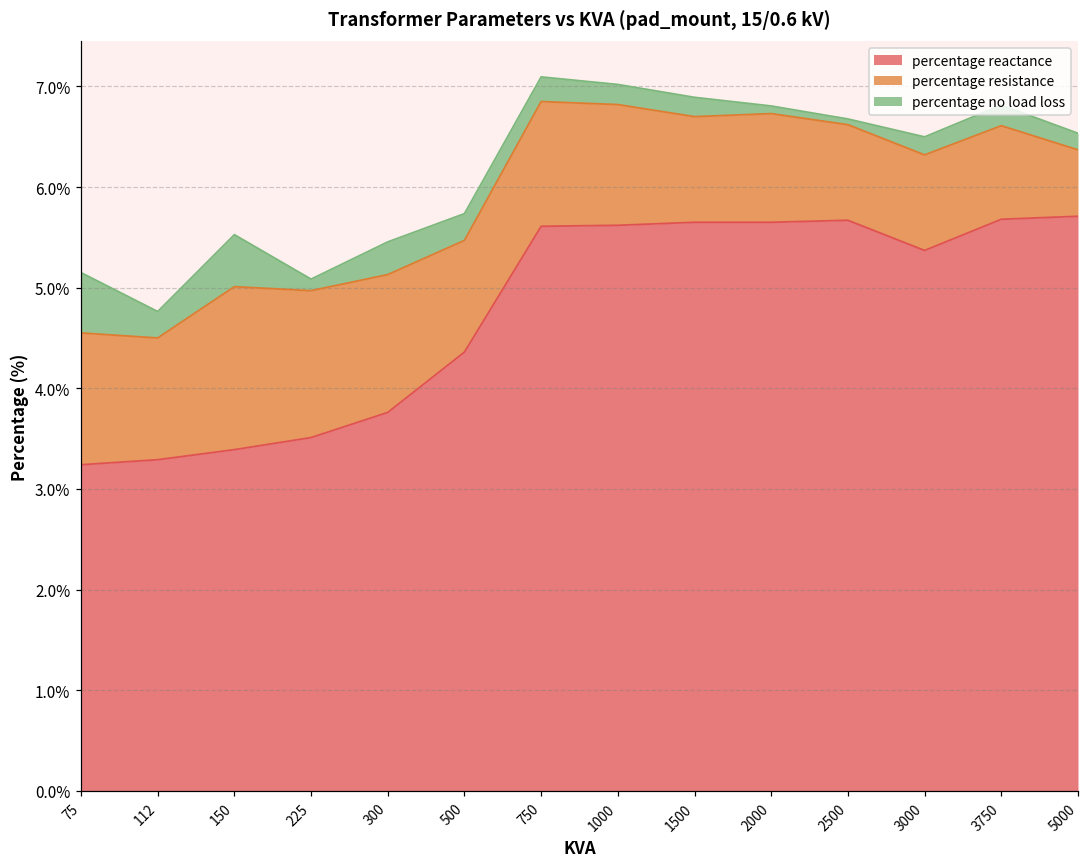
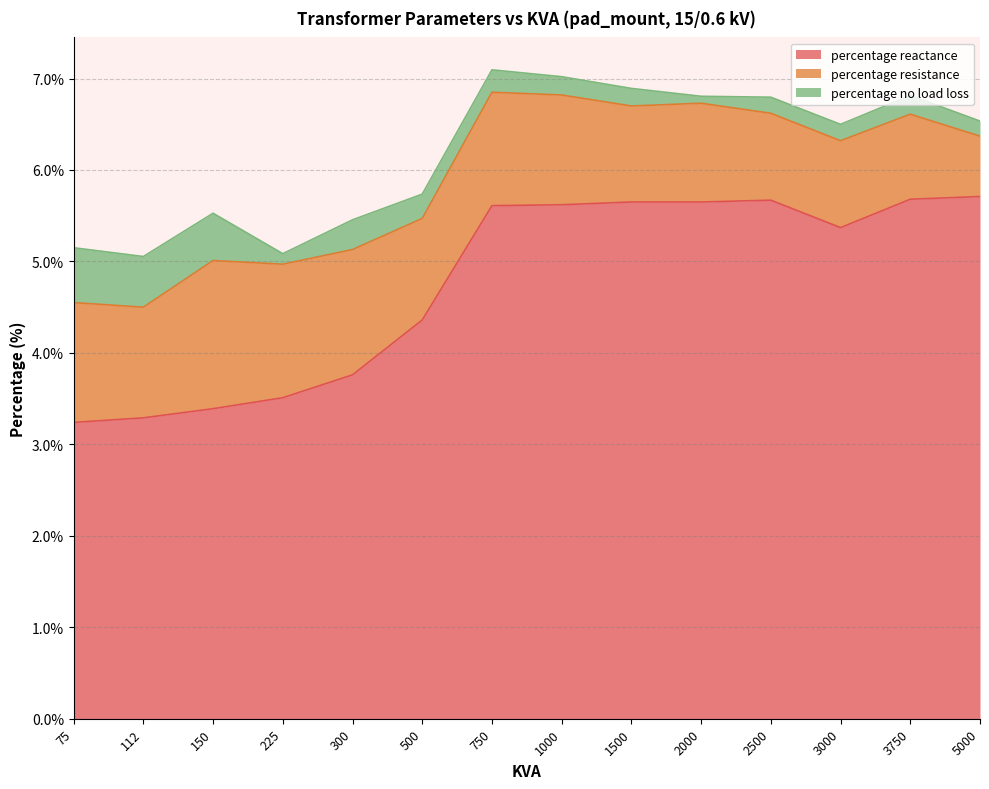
percentage no load loss, 112: 0.3% -> 0.6%
percentage no load loss, 2500: 0.1% -> 0.2%
